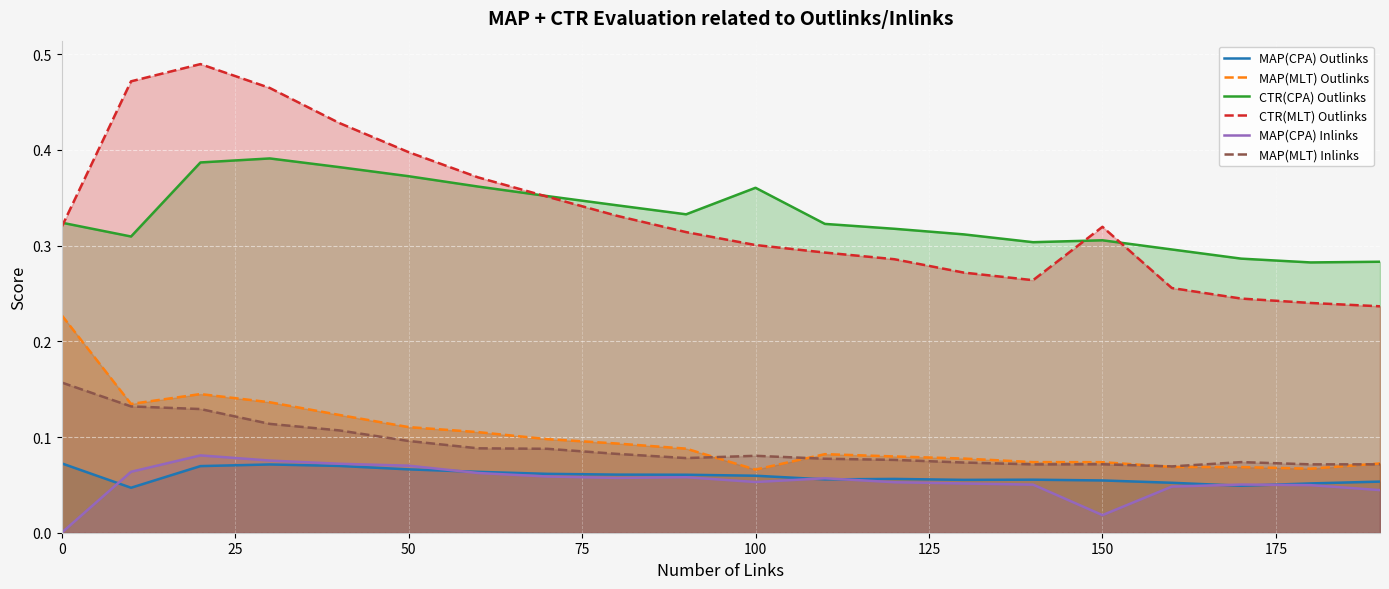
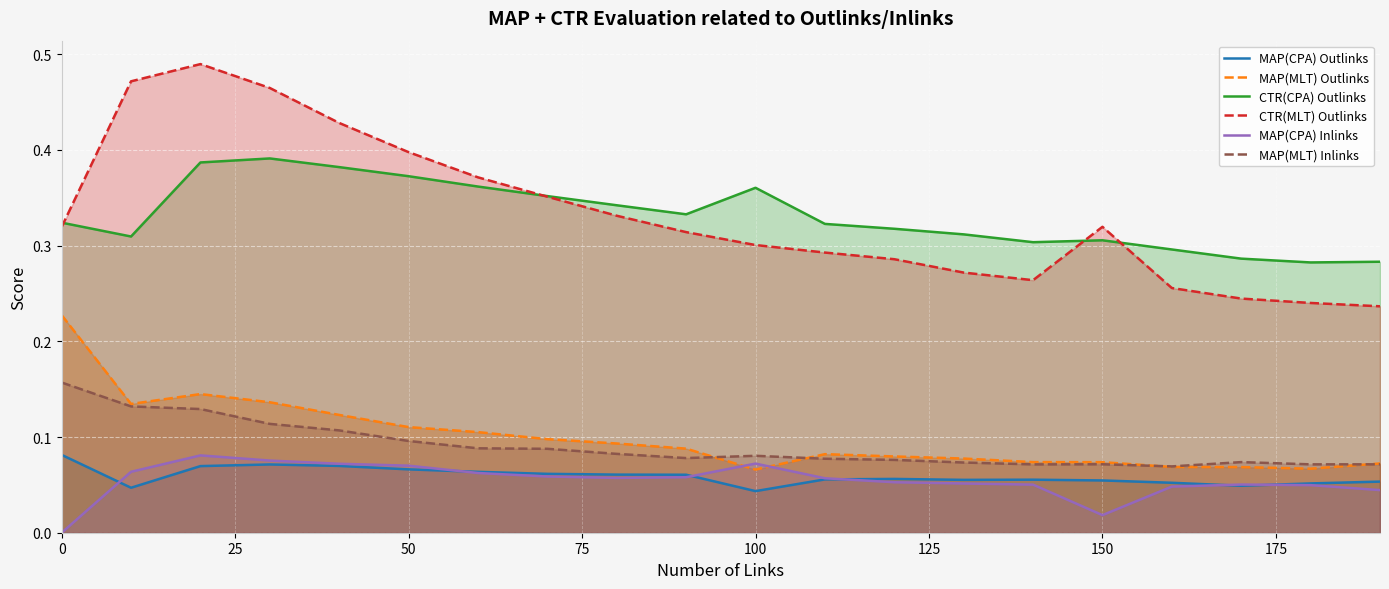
MAP(CPA) Outlinks, 0: 0.07 -> 0.08
MAP(CPA) Outlinks, 100: 0.06 -> 0.04
MAP(CPA) Inlinks, 100: 0.05 -> 0.07
